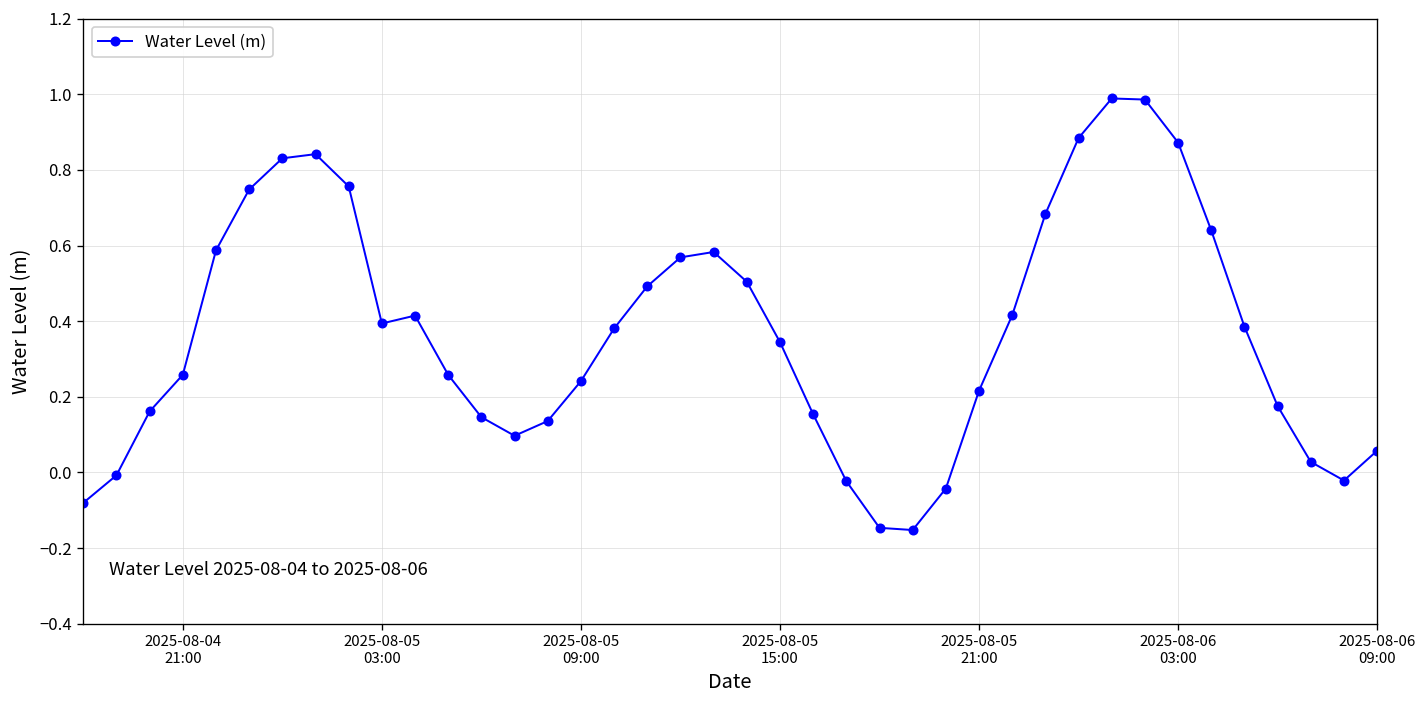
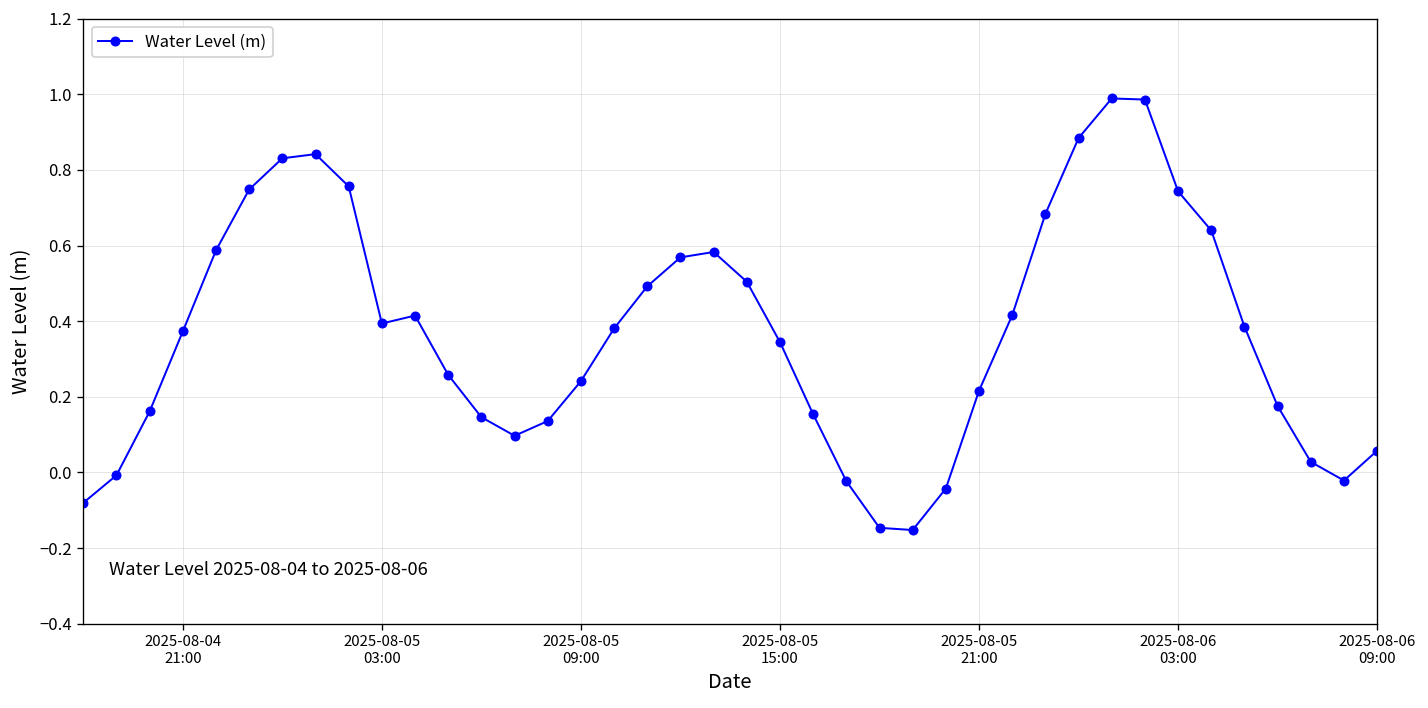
2025-08-04 21:00: 0.26 -> 0.37
2025-08-06 03:00: 0.87 -> 0.74
